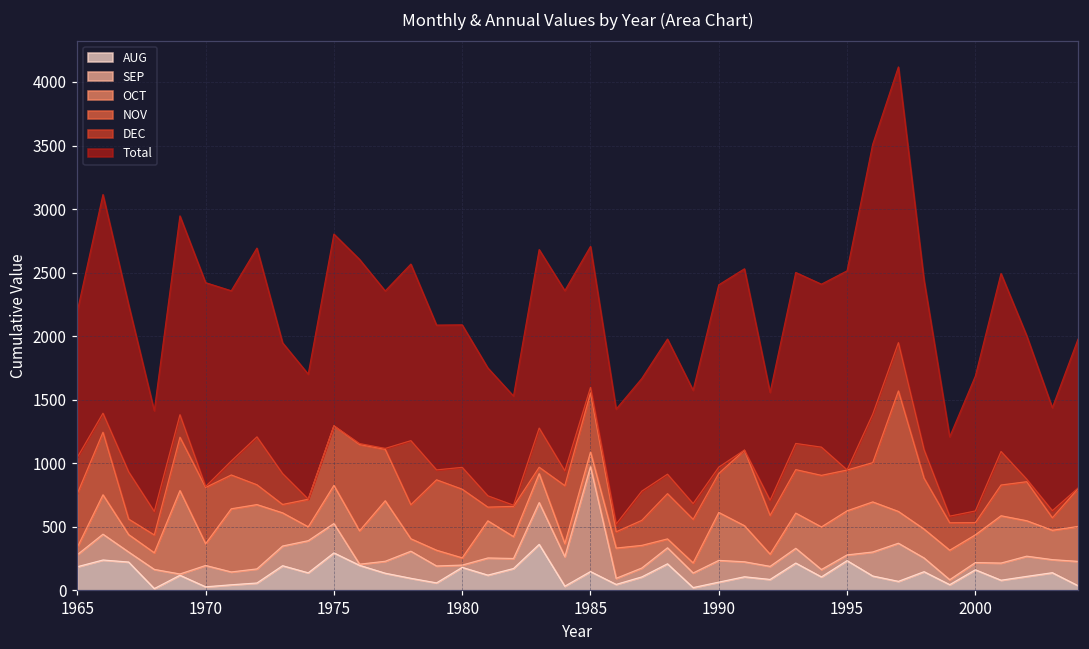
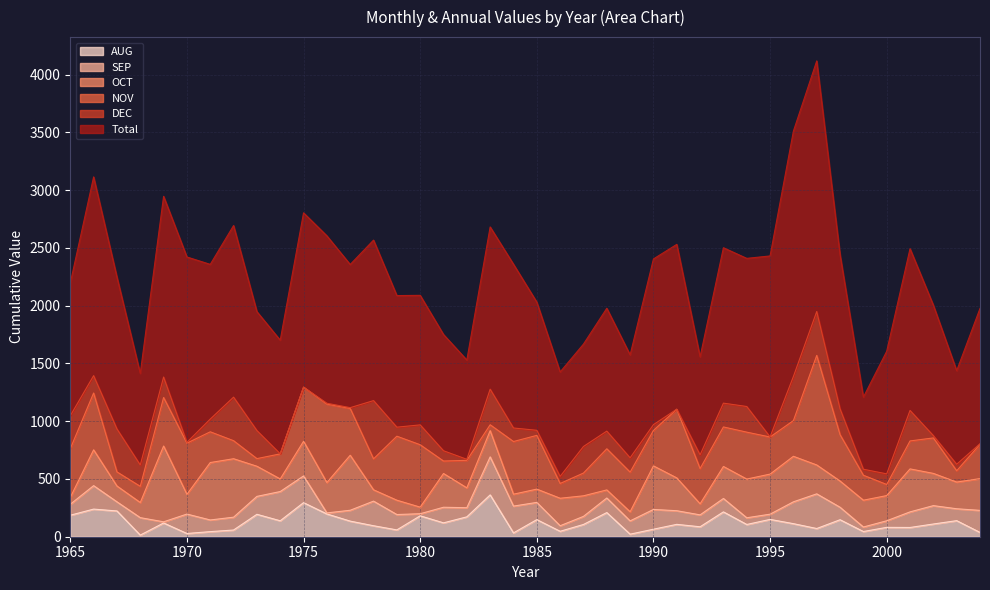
SEP, 1985: 830 -> 150
AUG, 1995: 230 -> 150
AUG, 2000: 160 -> 80
